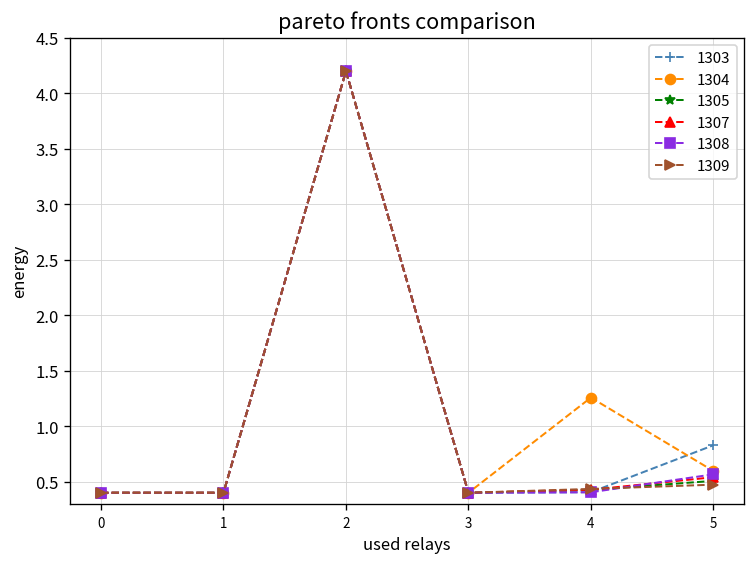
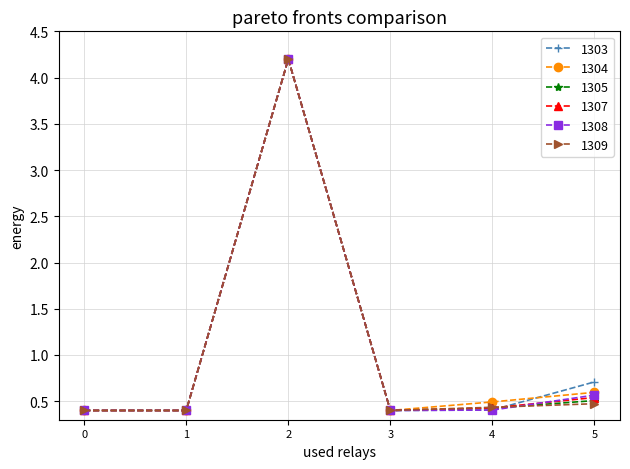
1304, 4: 1.3 -> 0.5
1303, 5: 0.8 -> 0.7
